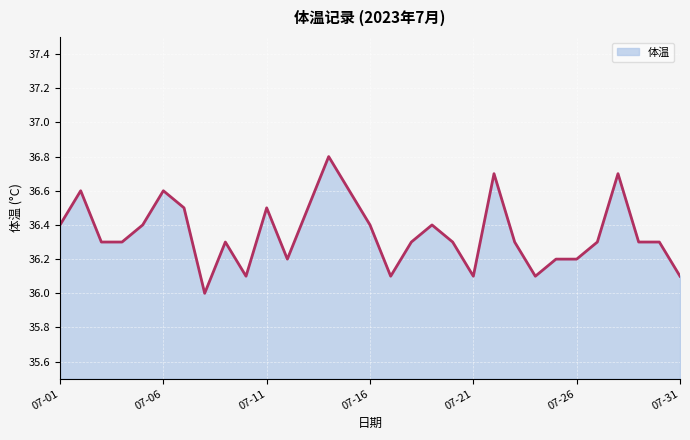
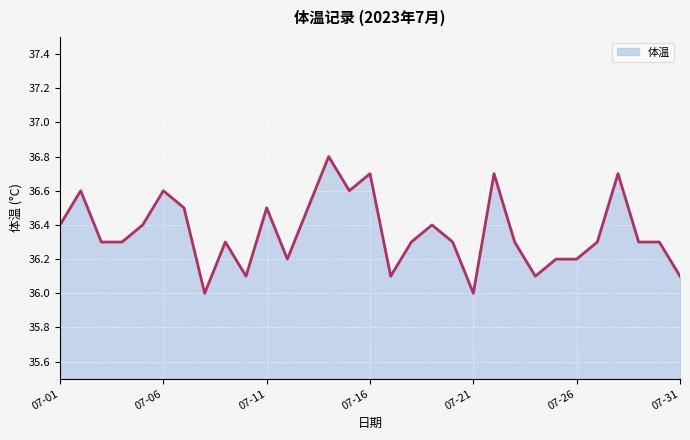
07-16: 36.4 -> 36.7
07-21: 36.1 -> 36.0
